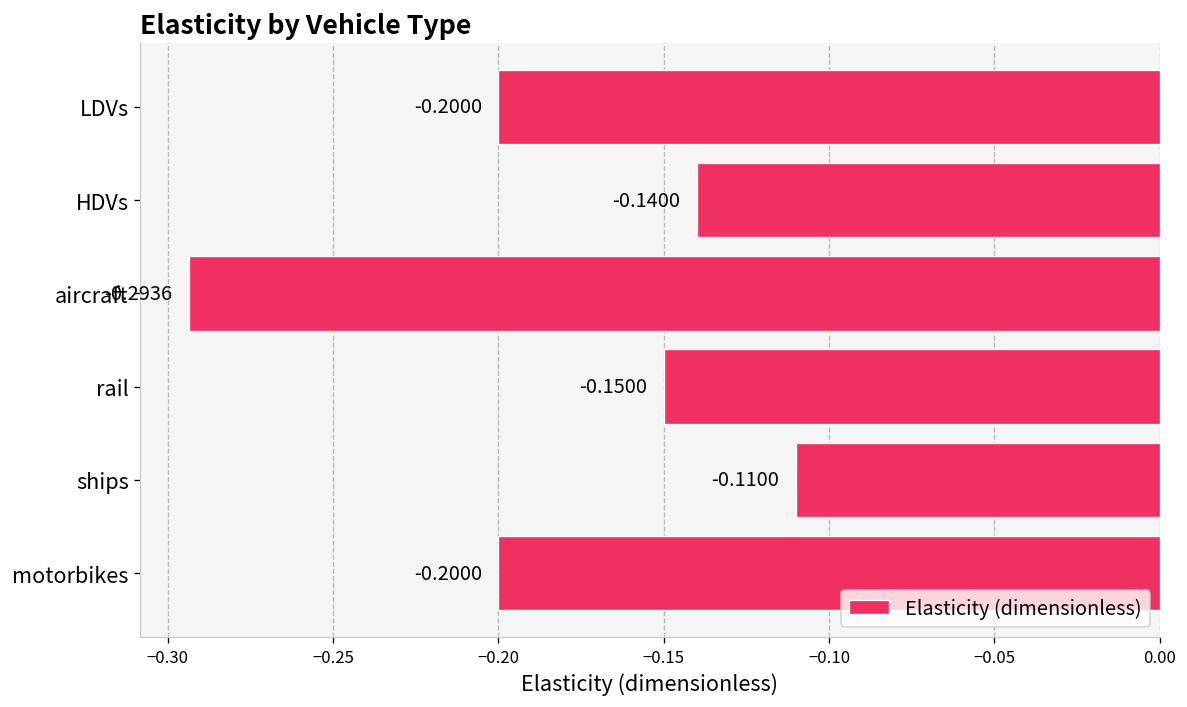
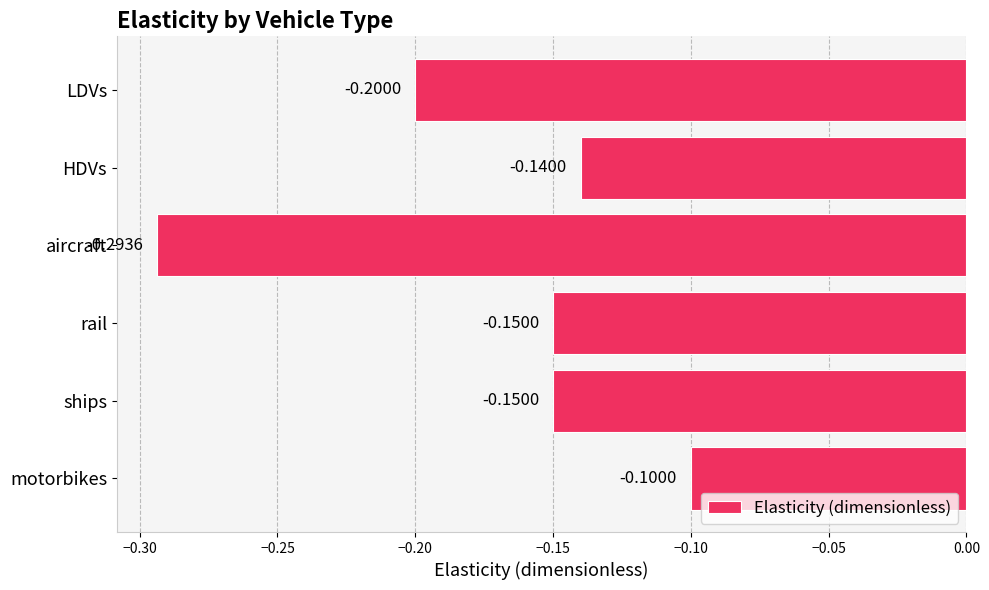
ships: -0.1100 -> -0.1500
motorbikes: -0.2000 -> -0.1000
